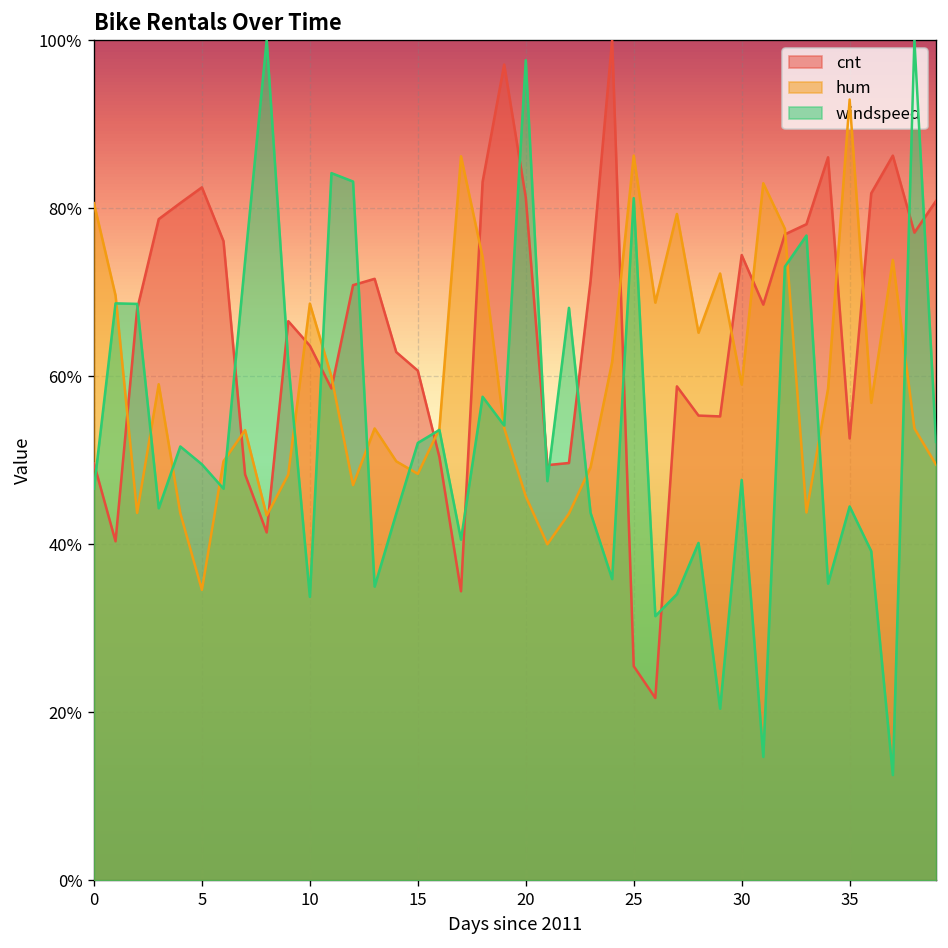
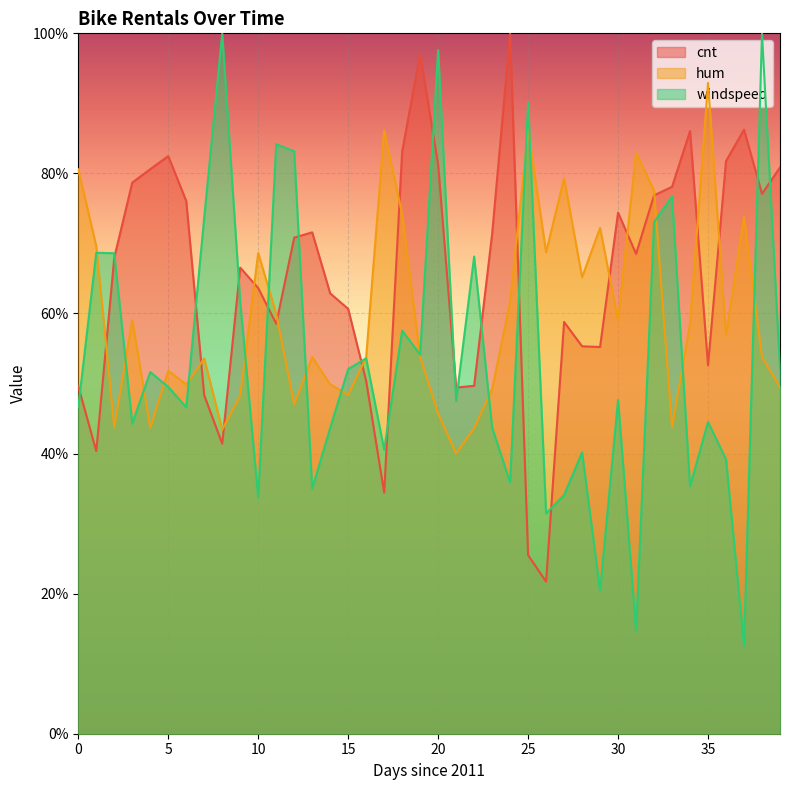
hum, 5: 35% -> 52%
windspeed, 25: 81% -> 90%
